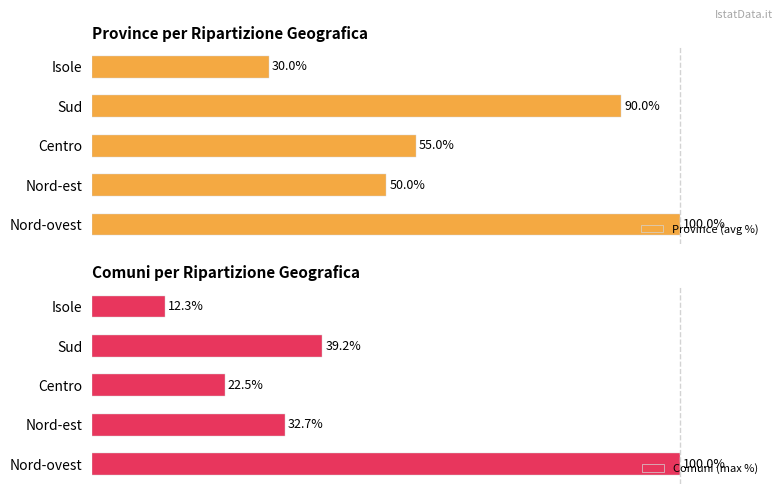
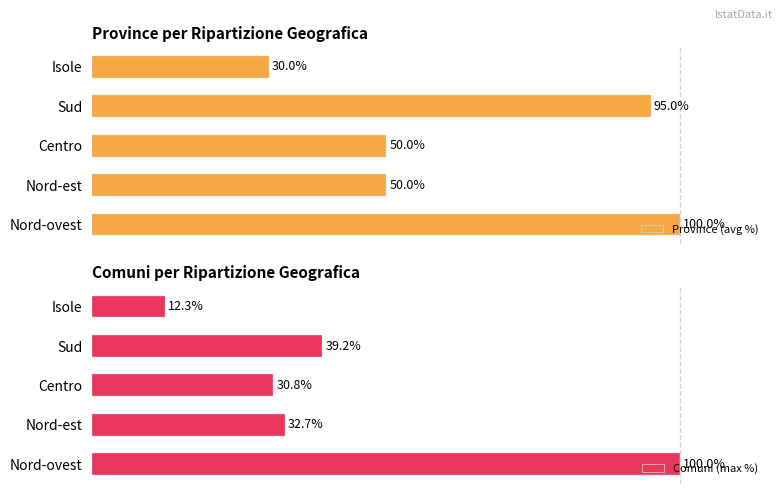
Province per Ripartizione Geografica, Sud: 90.0% -> 95.0%
Province per Ripartizione Geografica, Centro: 55.0% -> 50.0%
Comuni per Ripartizione Geografica, Centro: 22.5% -> 30.8%
